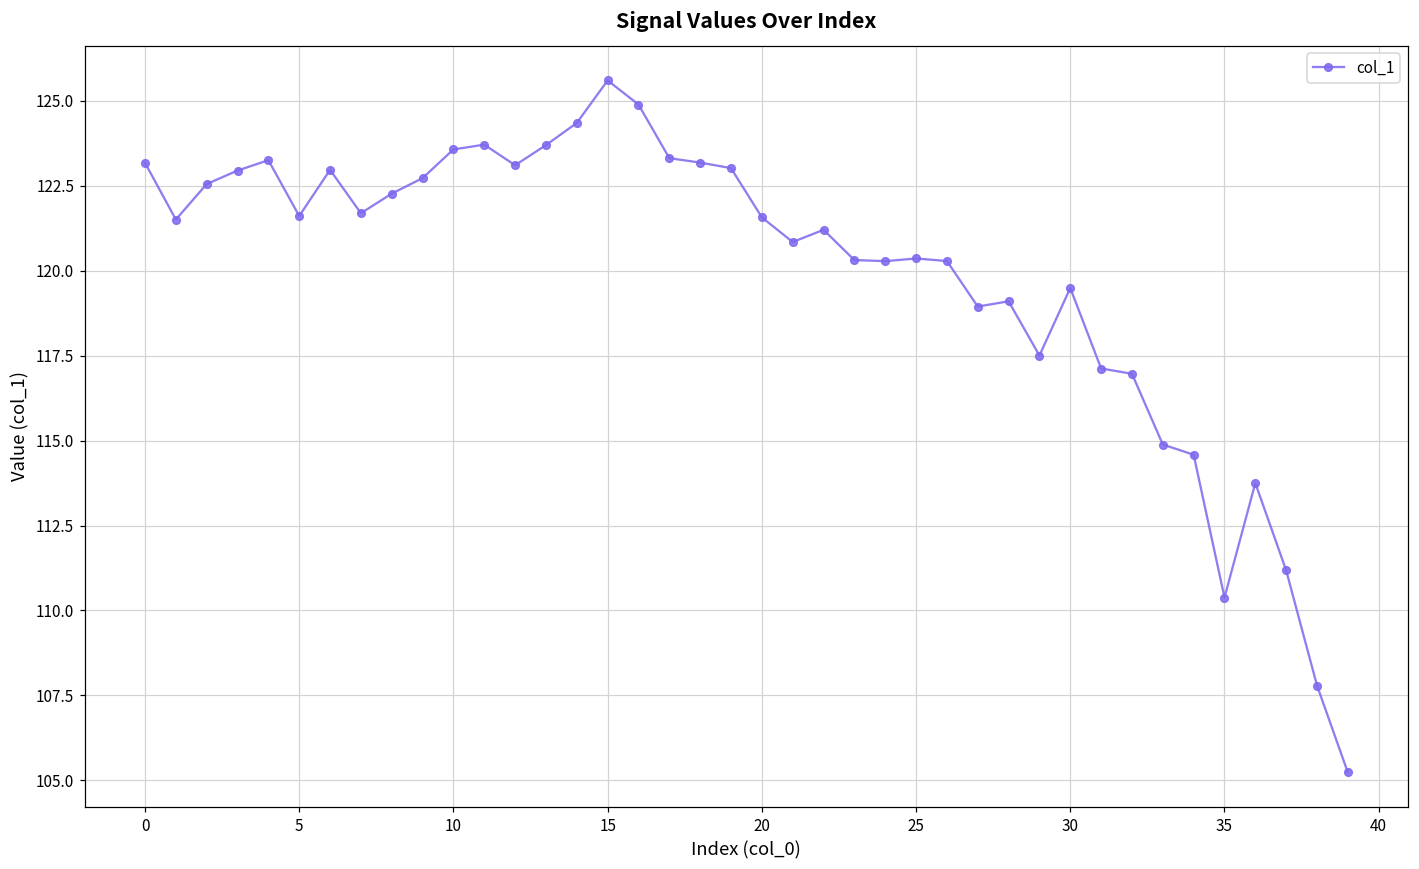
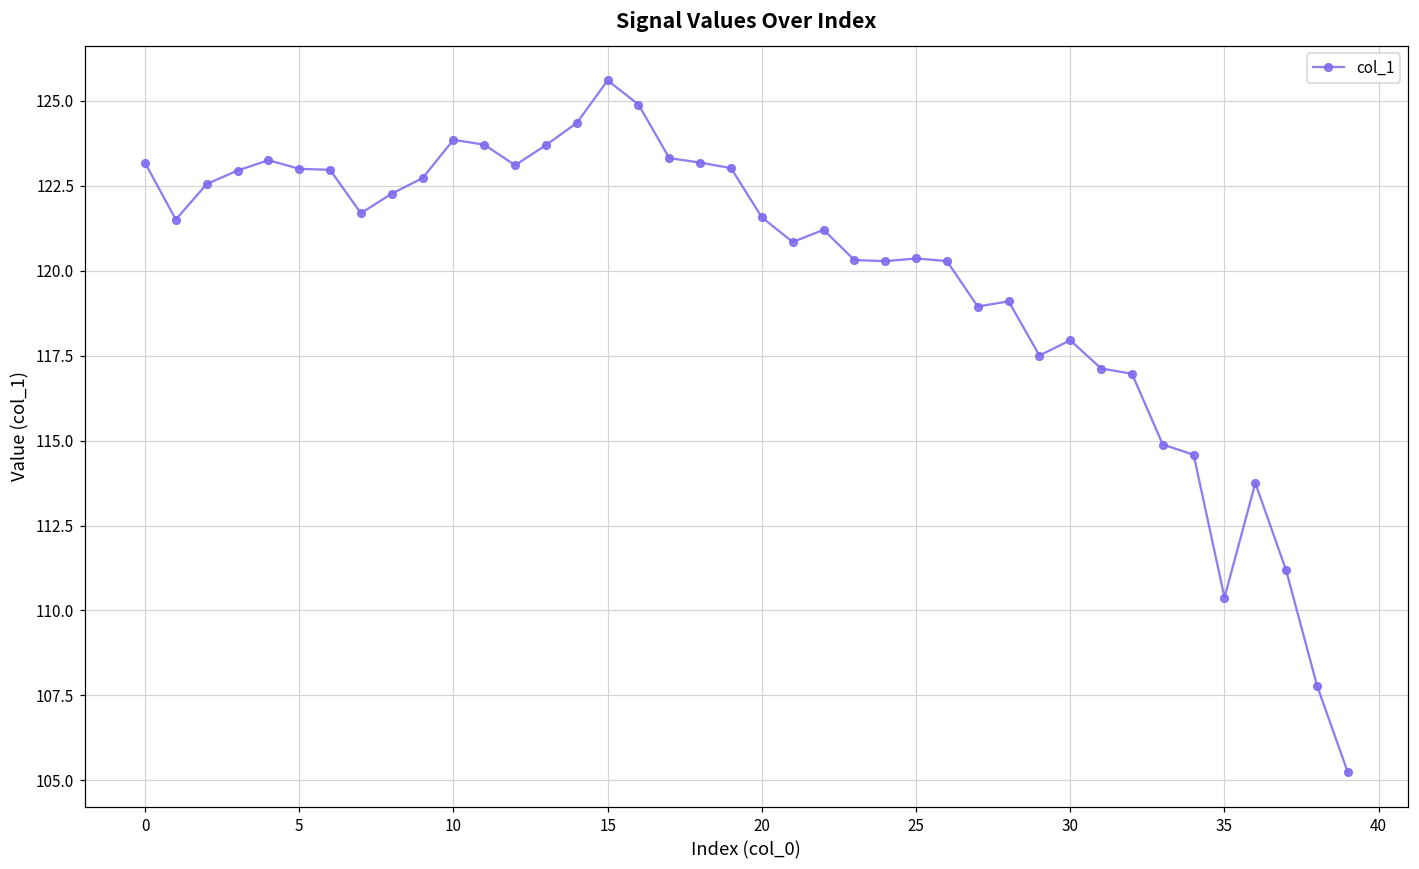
5: 121.6 -> 123.0
10: 123.6 -> 123.8
30: 119.5 -> 118.0
